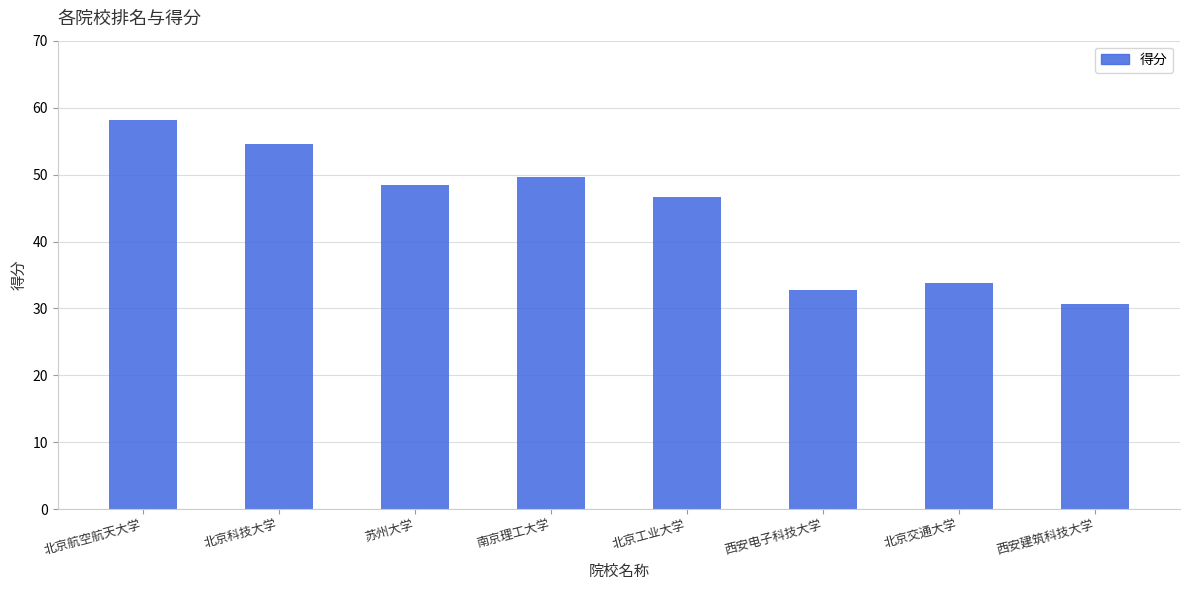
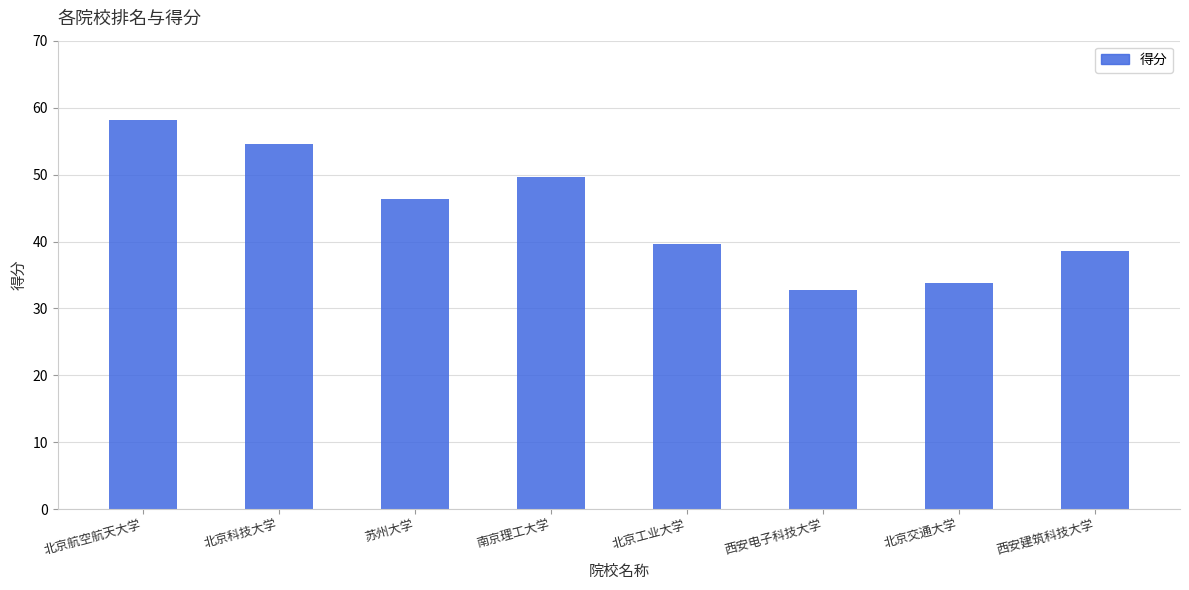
苏州大学: 48 -> 46
北京工业大学: 47 -> 40
西安建筑科技大学: 31 -> 39
